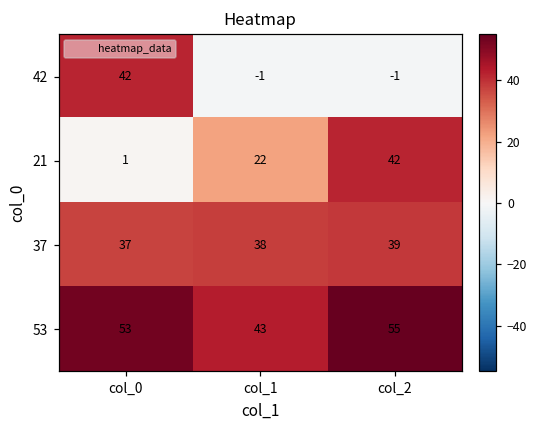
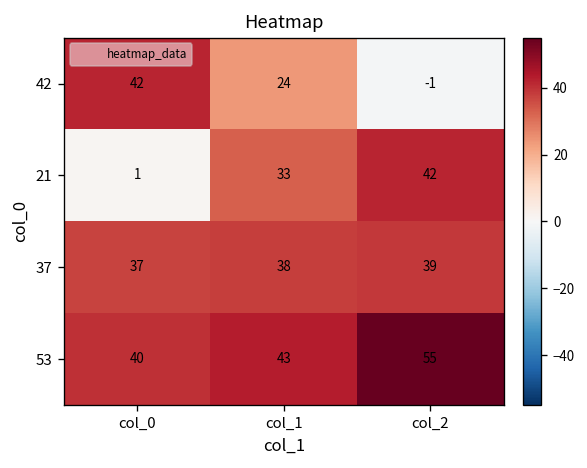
42, col_1: -1 -> 24
21, col_1: 22 -> 33
53, col_0: 53 -> 40
